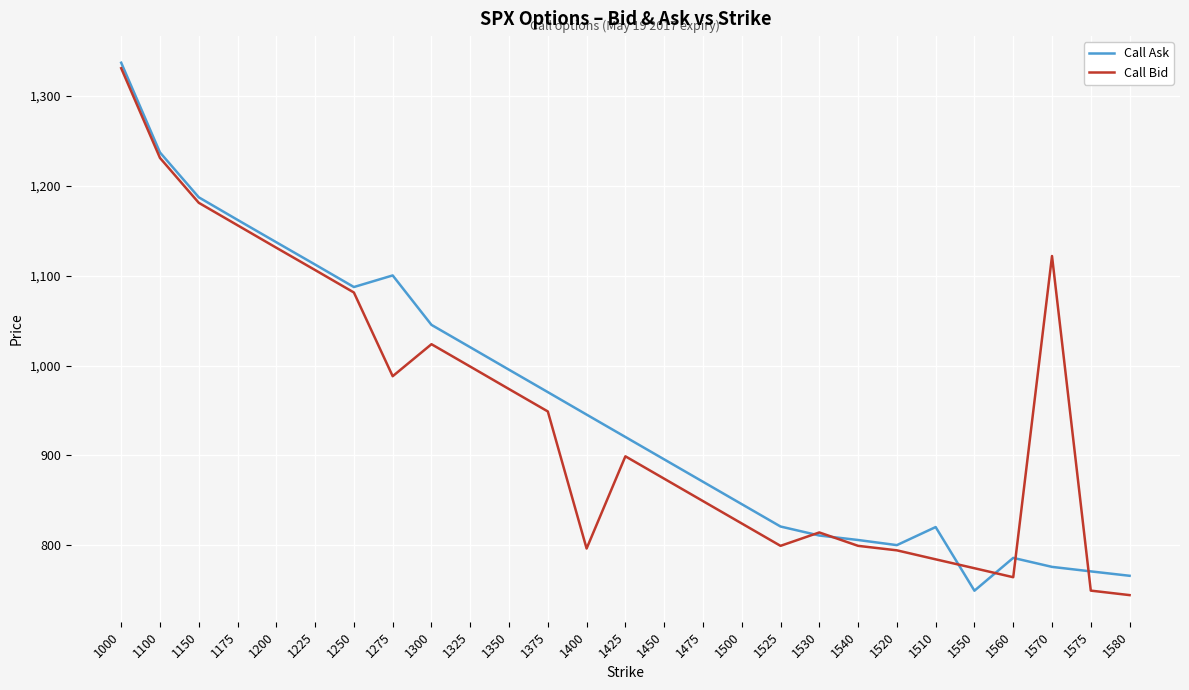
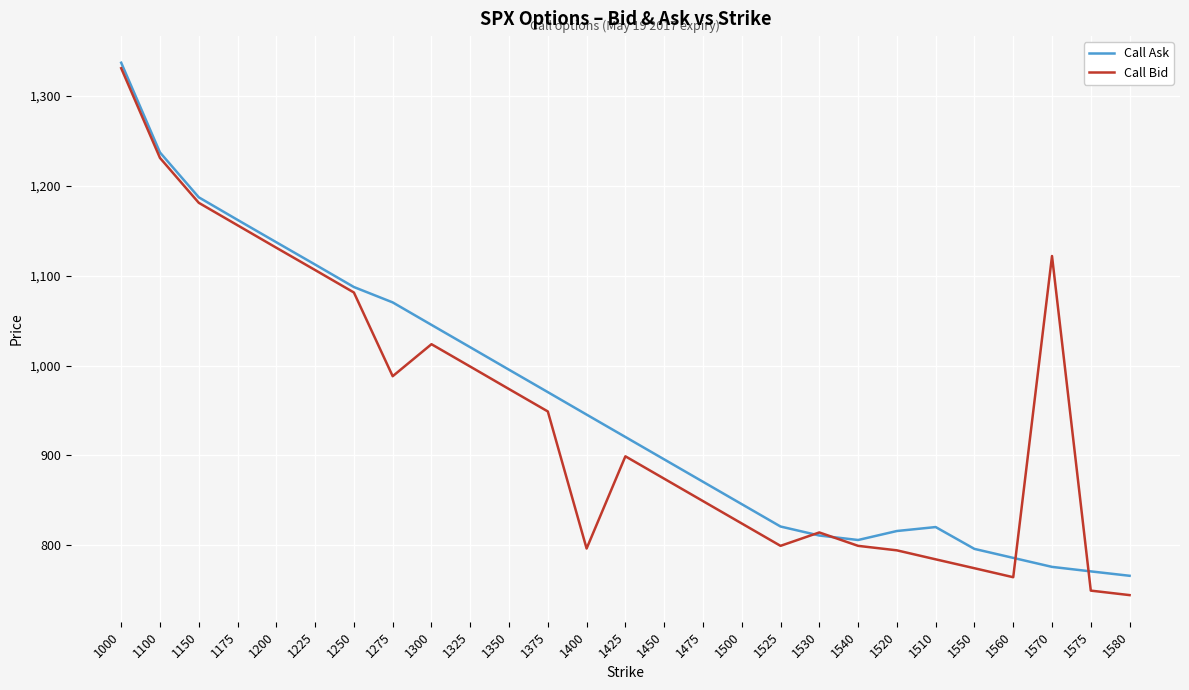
Call Ask, 1275: 1,100 -> 1,070
Call Ask, 1520: 800 -> 820
Call Ask, 1550: 750 -> 800
